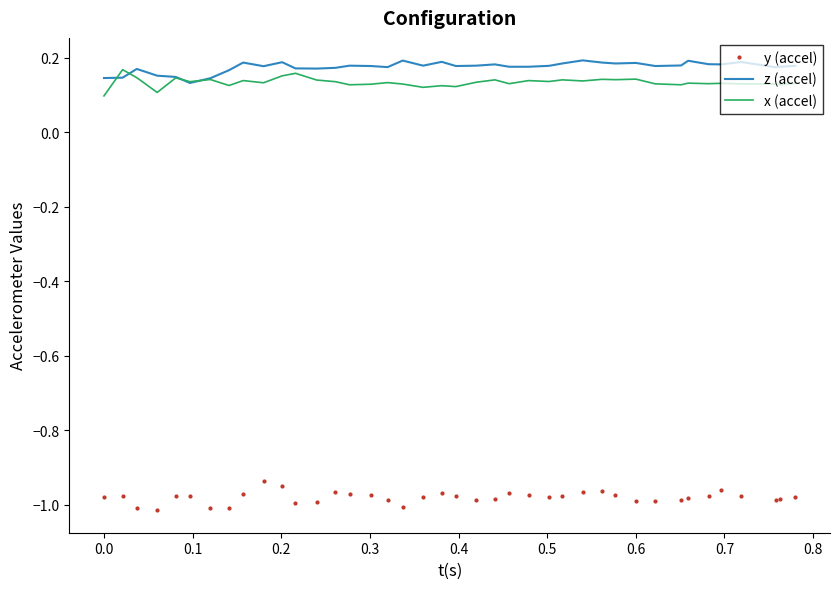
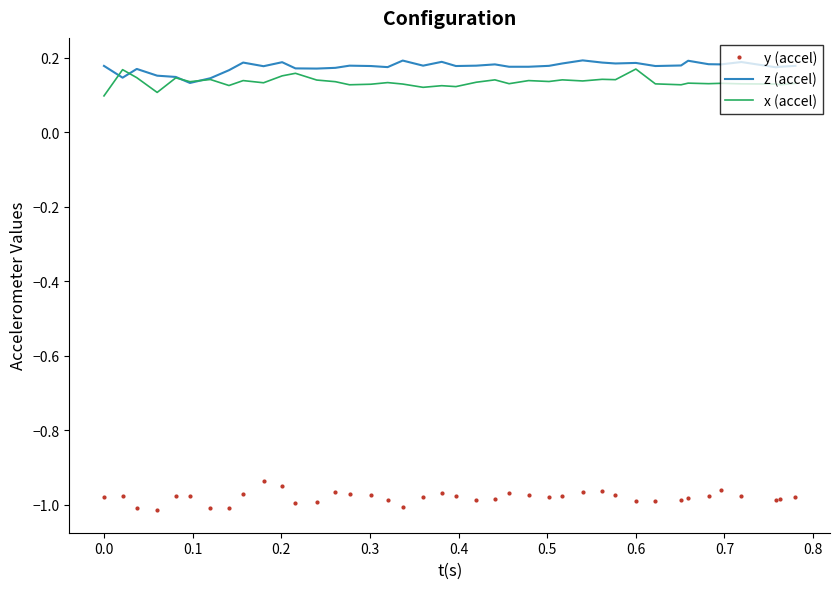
z (accel), 0.0: 0.15 -> 0.18
x (accel), 0.6: 0.14 -> 0.17
